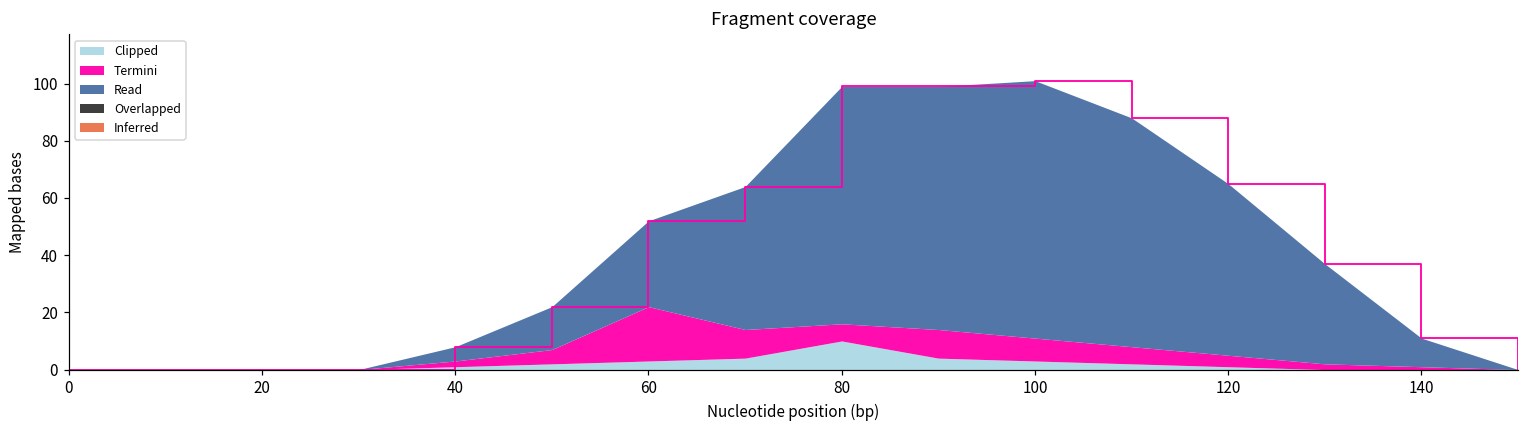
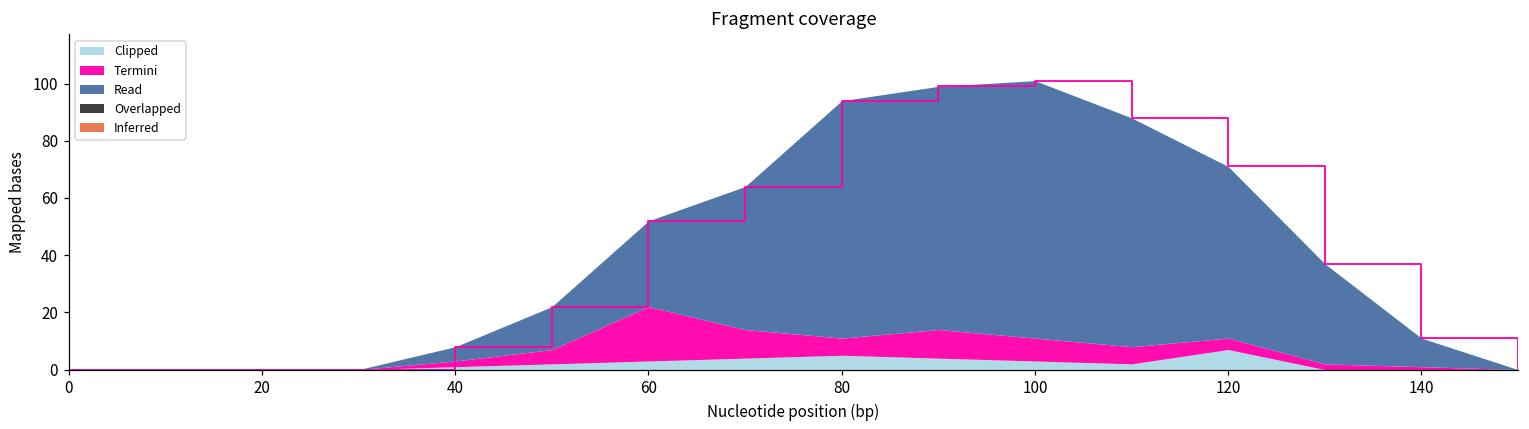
Clipped, 80: 10 -> 5
Clipped, 120: 1 -> 7
